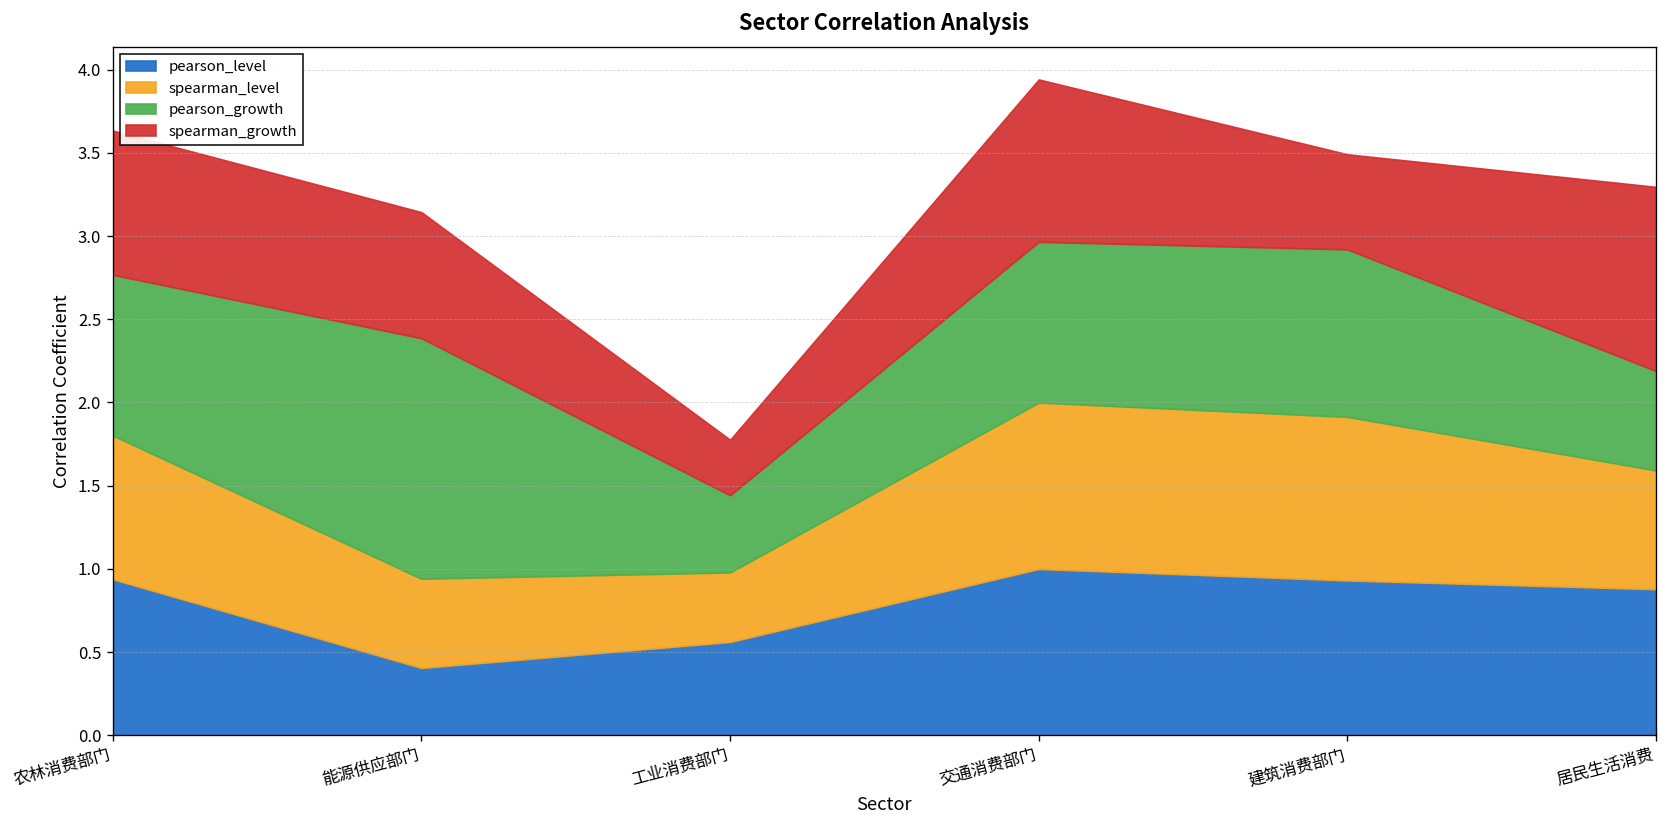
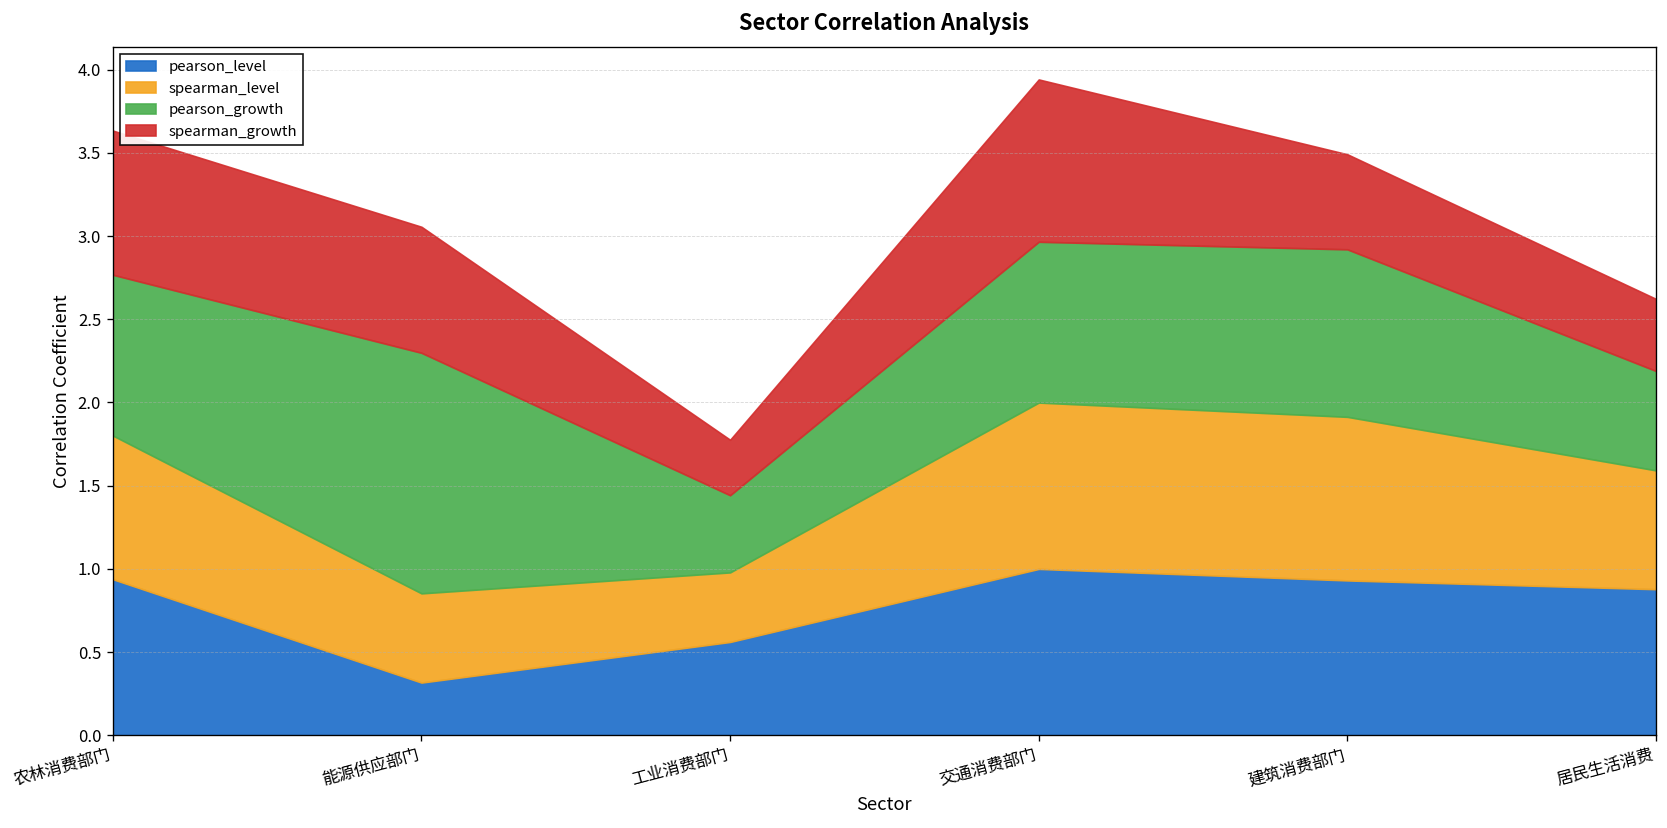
pearson_level, 能源供应部门: 0.40 -> 0.32
spearman_growth, 居民生活消费: 1.11 -> 0.43
